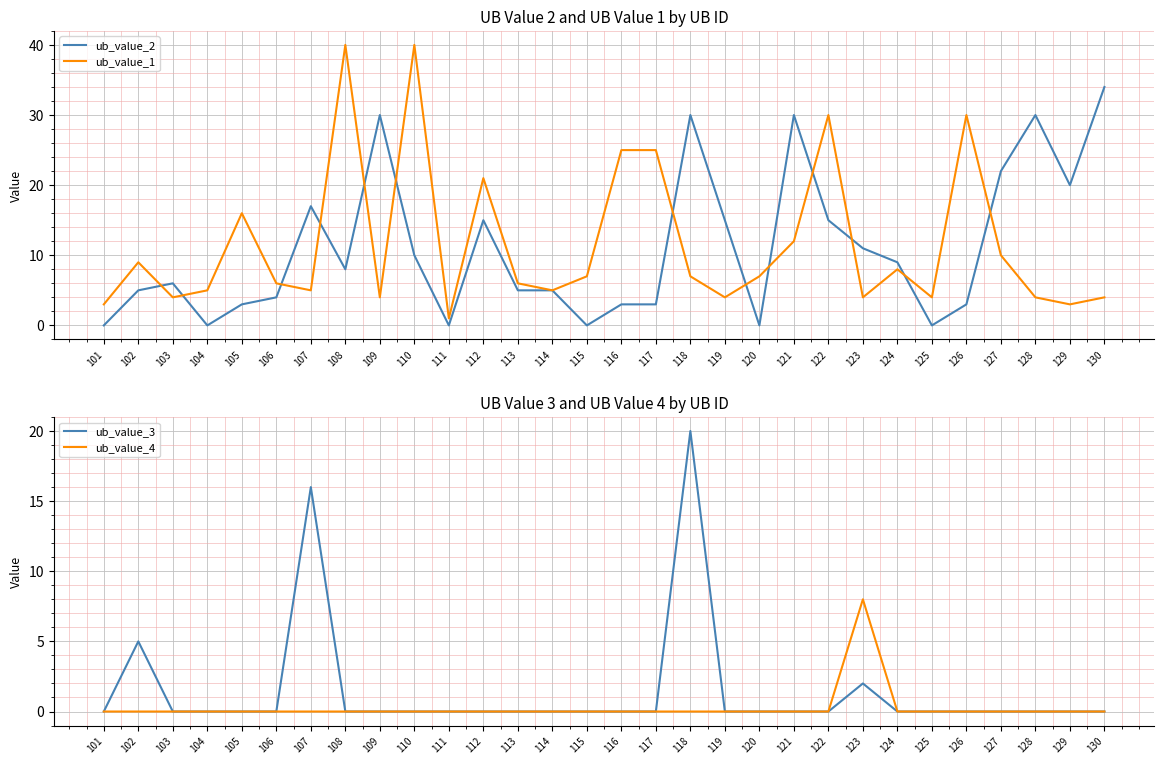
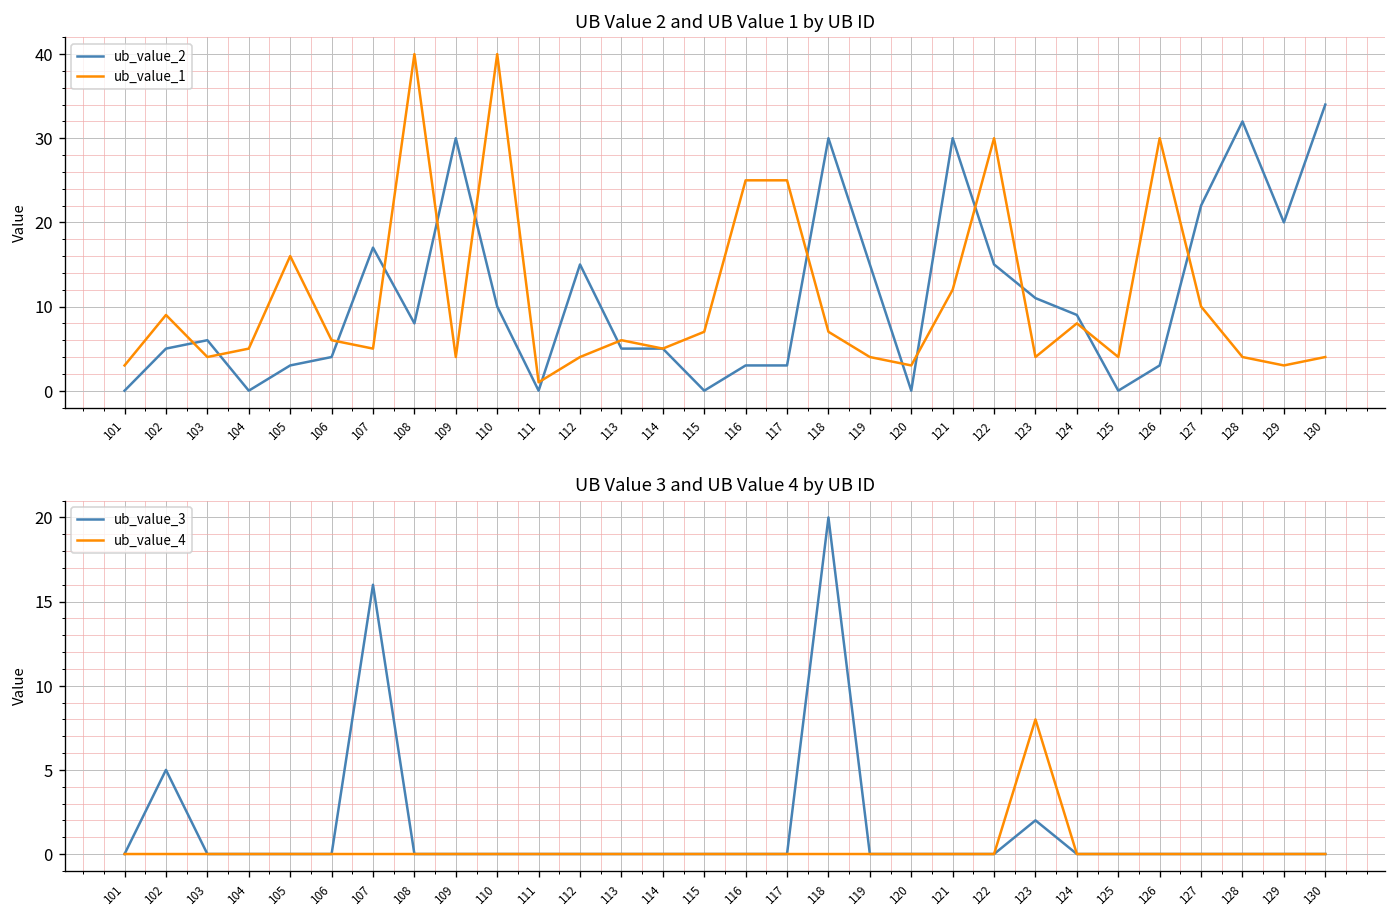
UB Value 2 and UB Value 1 by UB ID, ub_value_1, 112: 21 -> 4
UB Value 2 and UB Value 1 by UB ID, ub_value_1, 120: 7 -> 3
UB Value 2 and UB Value 1 by UB ID, ub_value_2, 128: 30 -> 32
